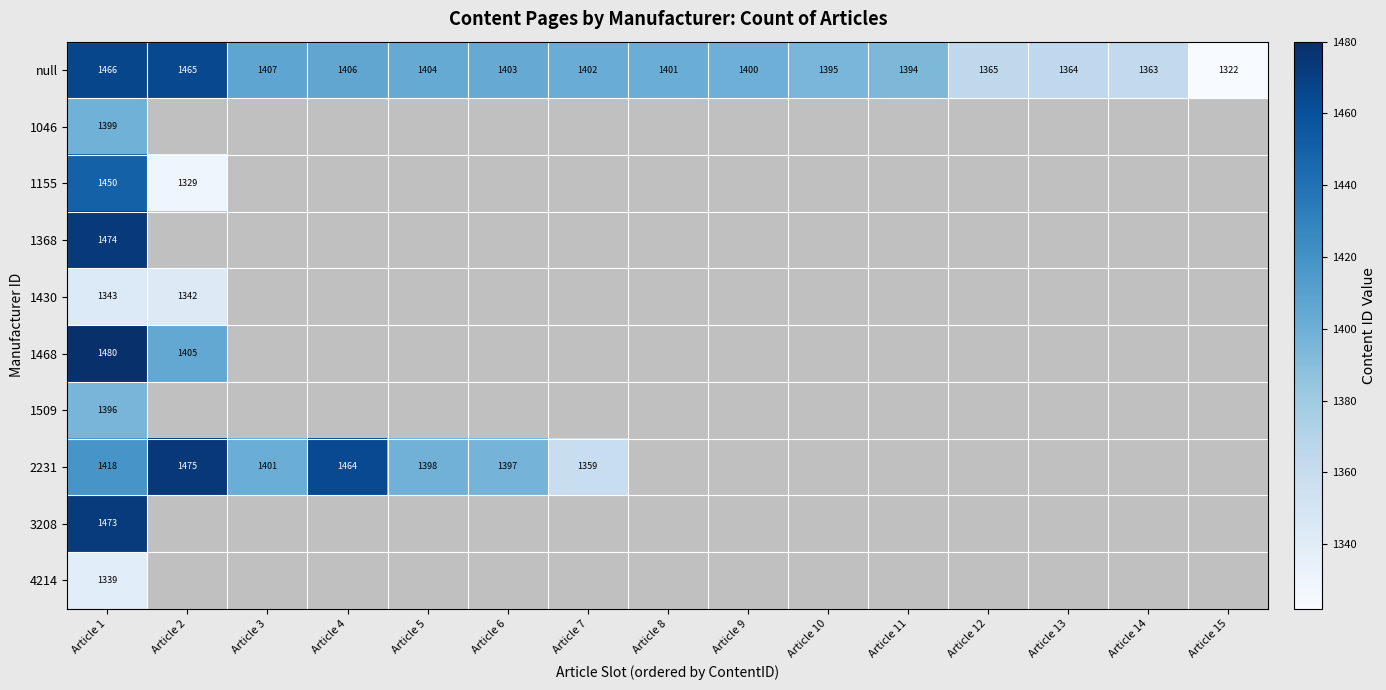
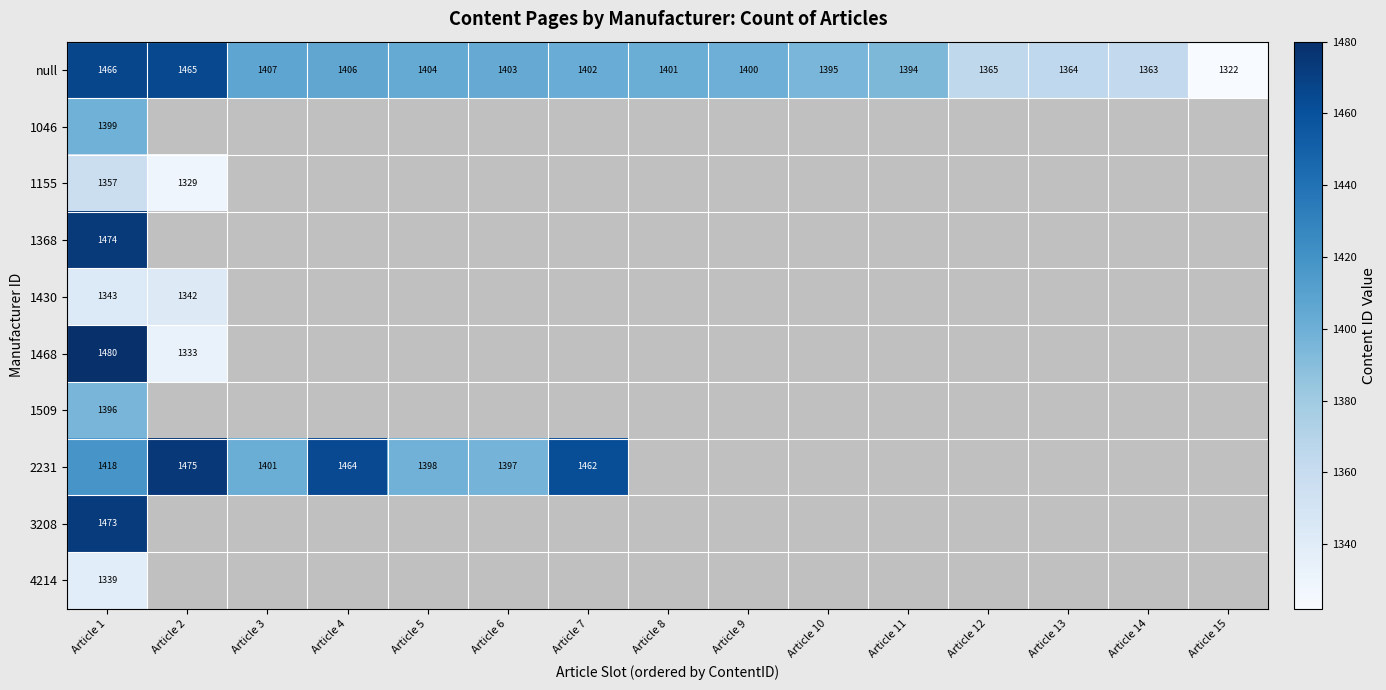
1155, Article 1: 1450 -> 1357
1468, Article 2: 1405 -> 1333
2231, Article 7: 1359 -> 1462
